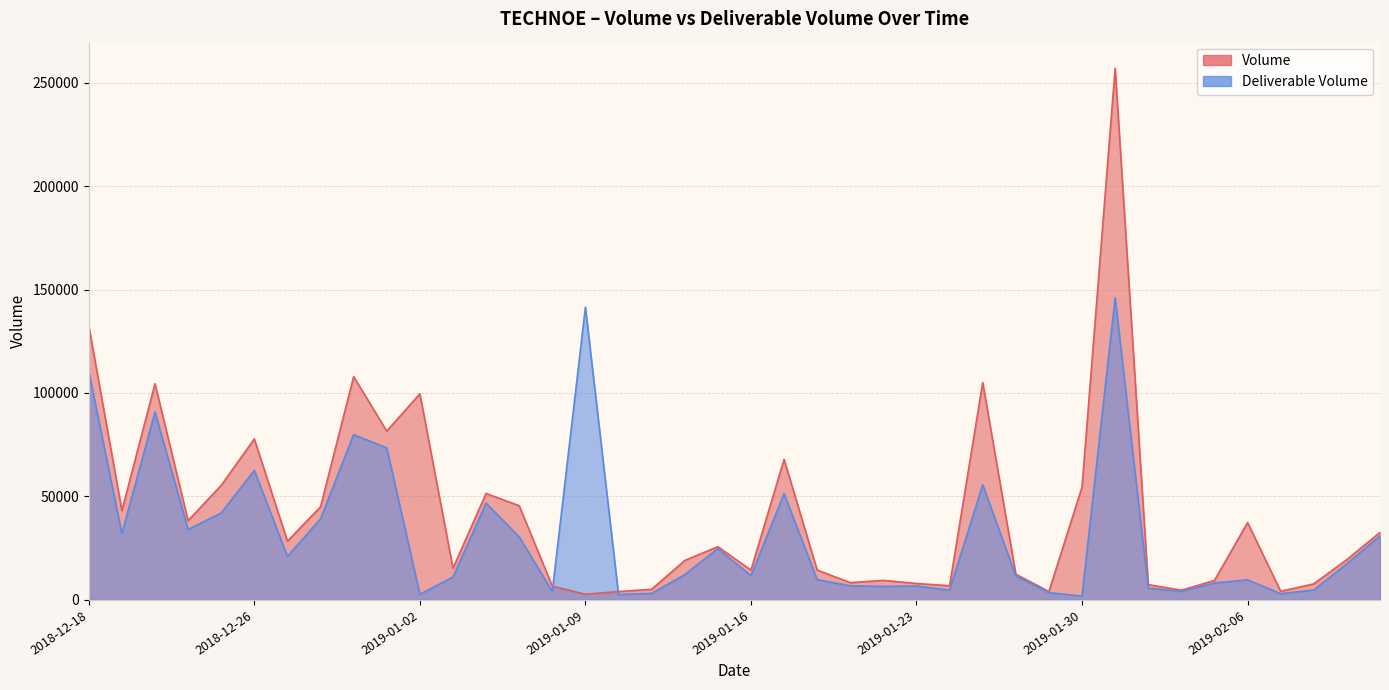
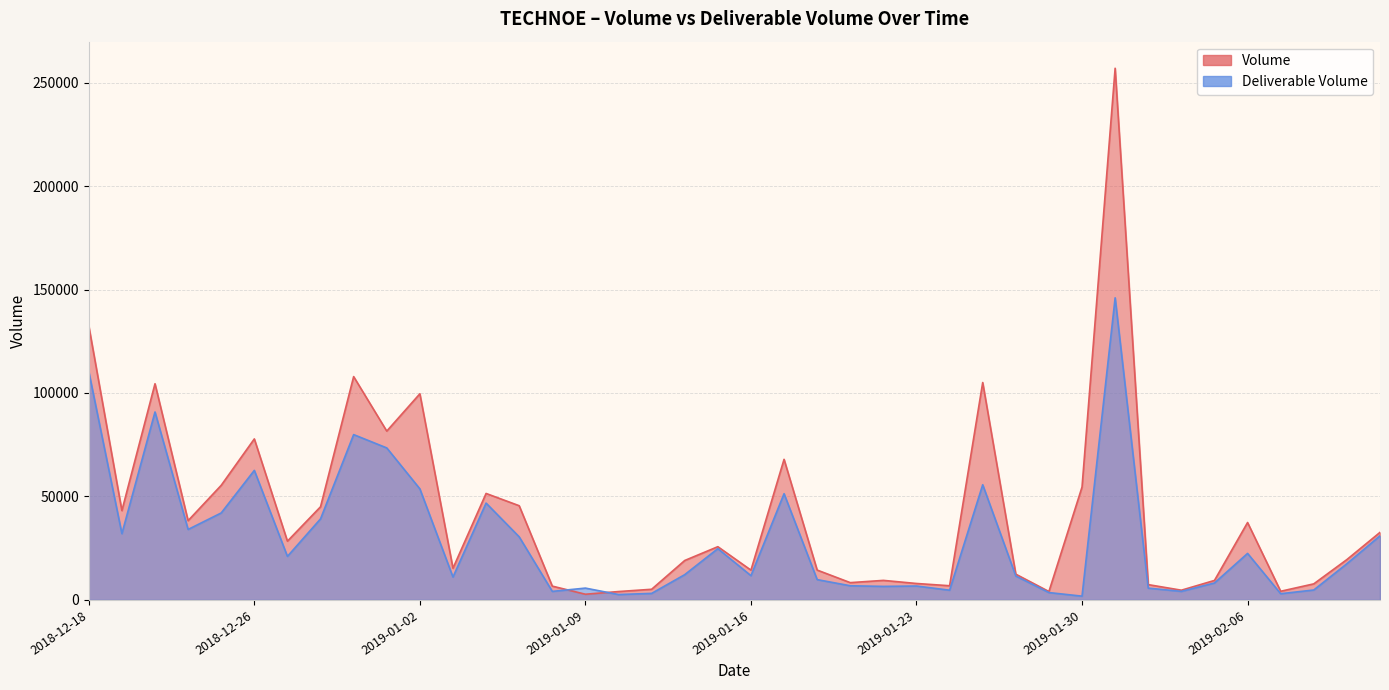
Deliverable Volume, 2019-01-02: 3000 -> 54000
Deliverable Volume, 2019-01-09: 141000 -> 6000
Deliverable Volume, 2019-02-06: 10000 -> 22000
